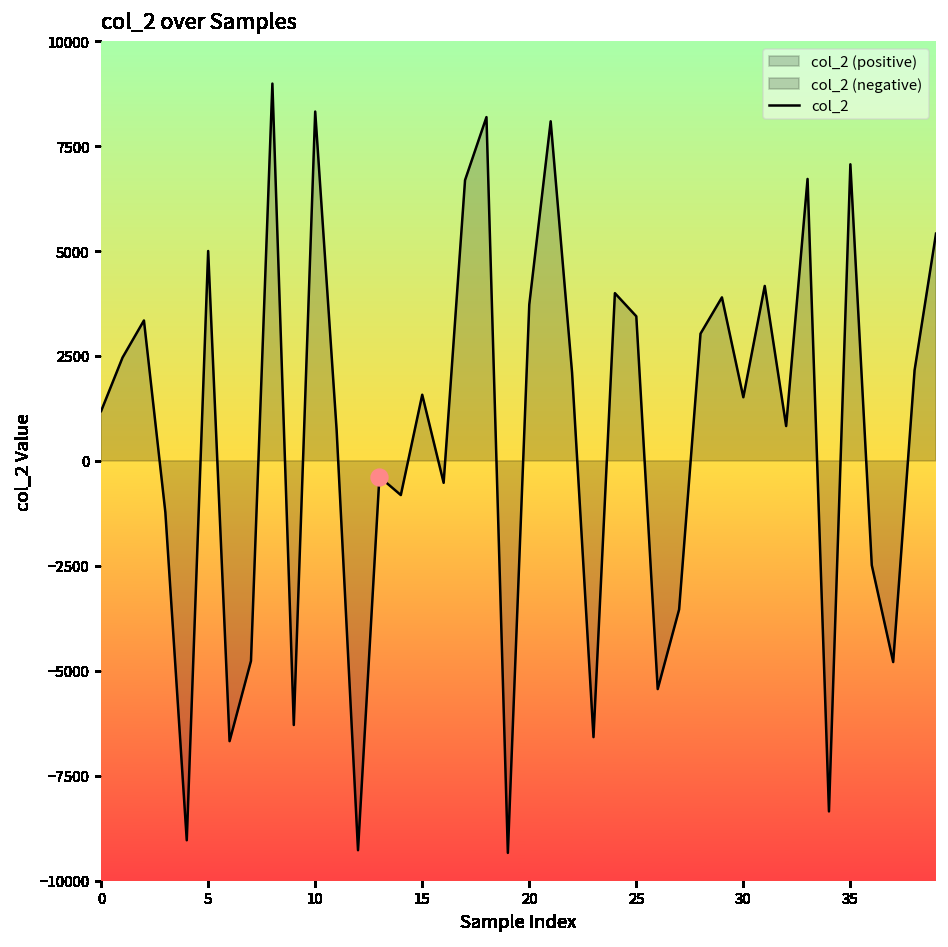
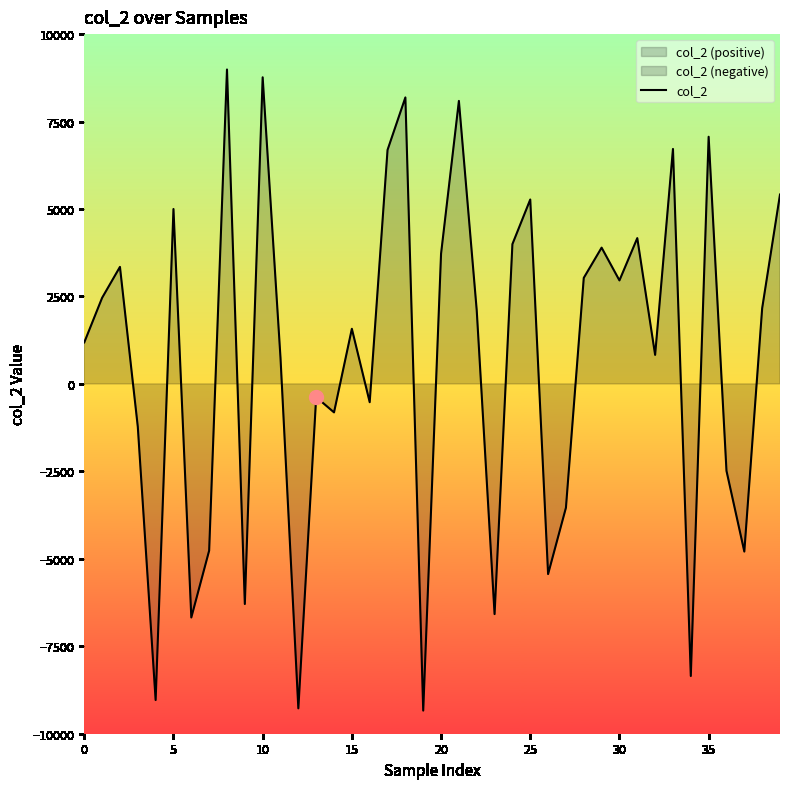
col_2, 10: 8300 -> 8800
col_2, 25: 3400 -> 5300
col_2, 30: 1500 -> 3000
